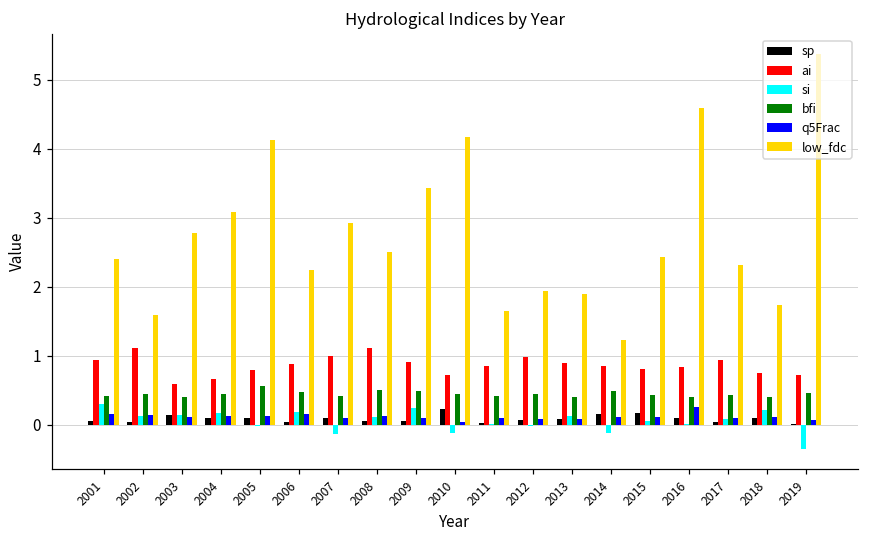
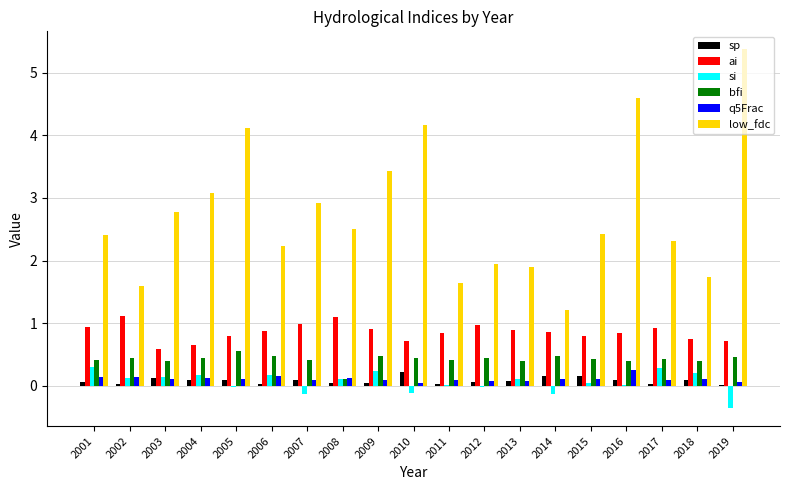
bfi, 2008: 0.5 -> 0.1
si, 2017: 0.1 -> 0.3
